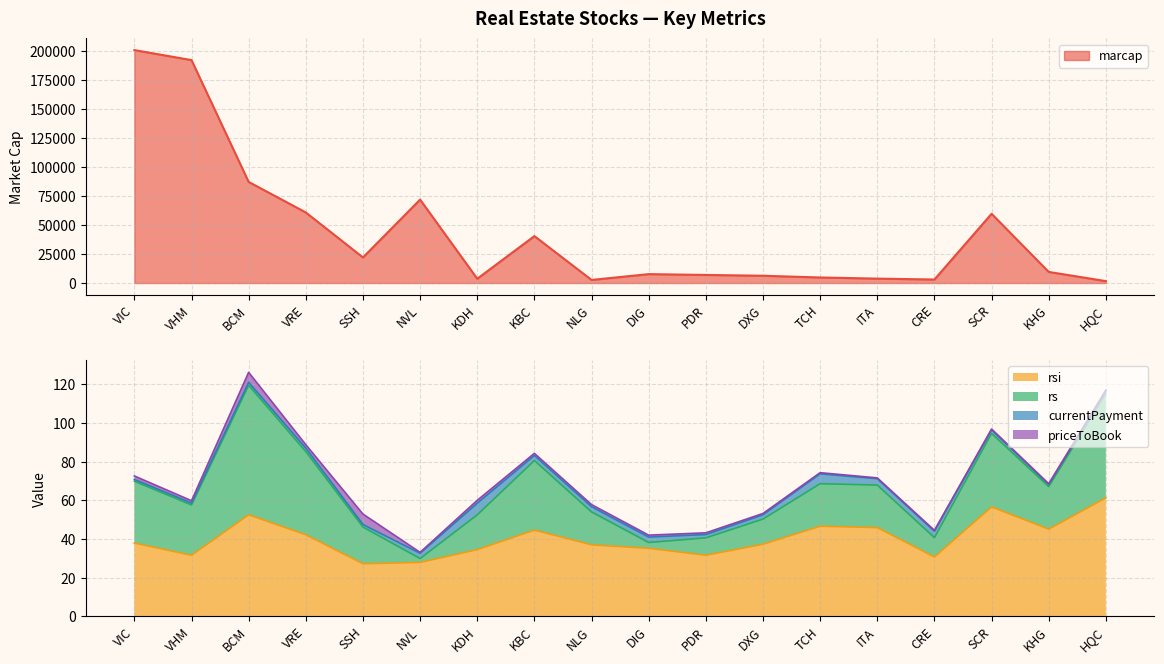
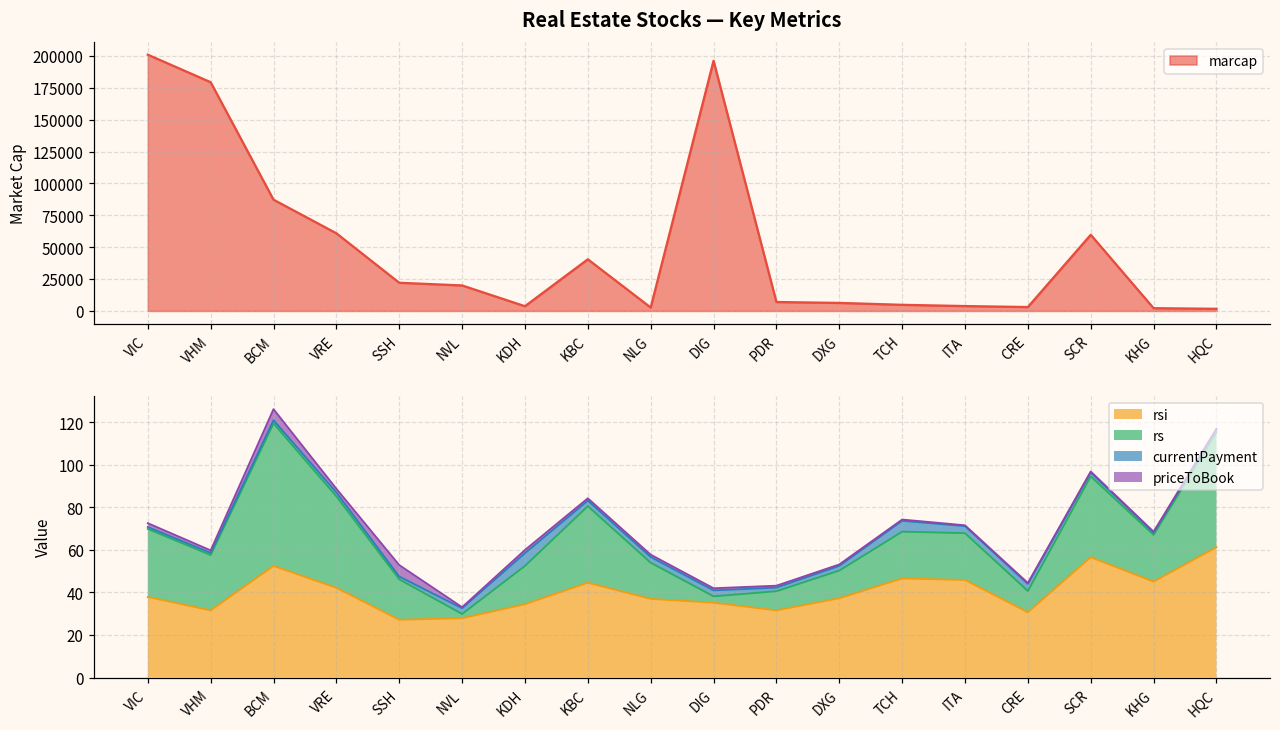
Real Estate Stocks — Key Metrics, VHM: 192000 -> 179000
Real Estate Stocks — Key Metrics, NVL: 72000 -> 20000
Real Estate Stocks — Key Metrics, DIG: 8000 -> 196000
Real Estate Stocks — Key Metrics, KHG: 10000 -> 2000
